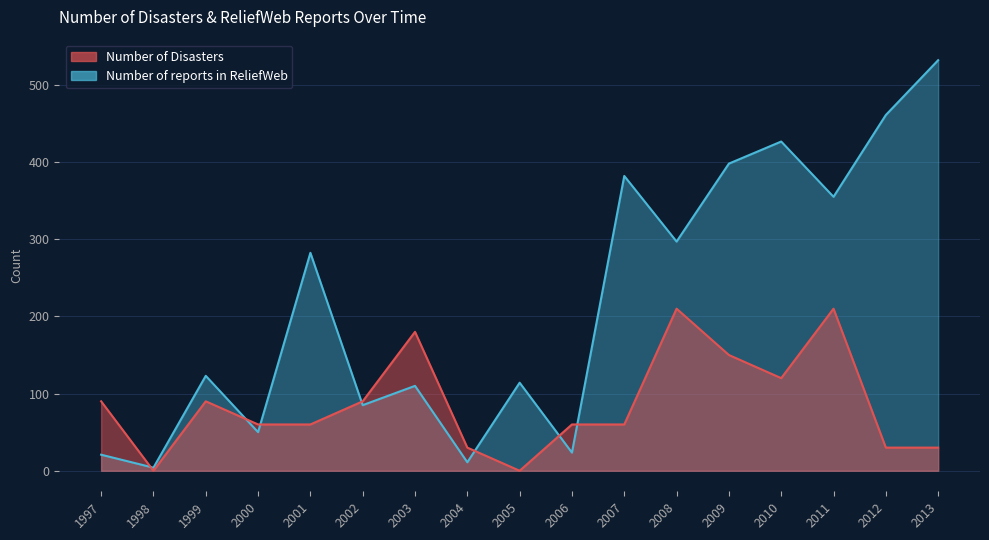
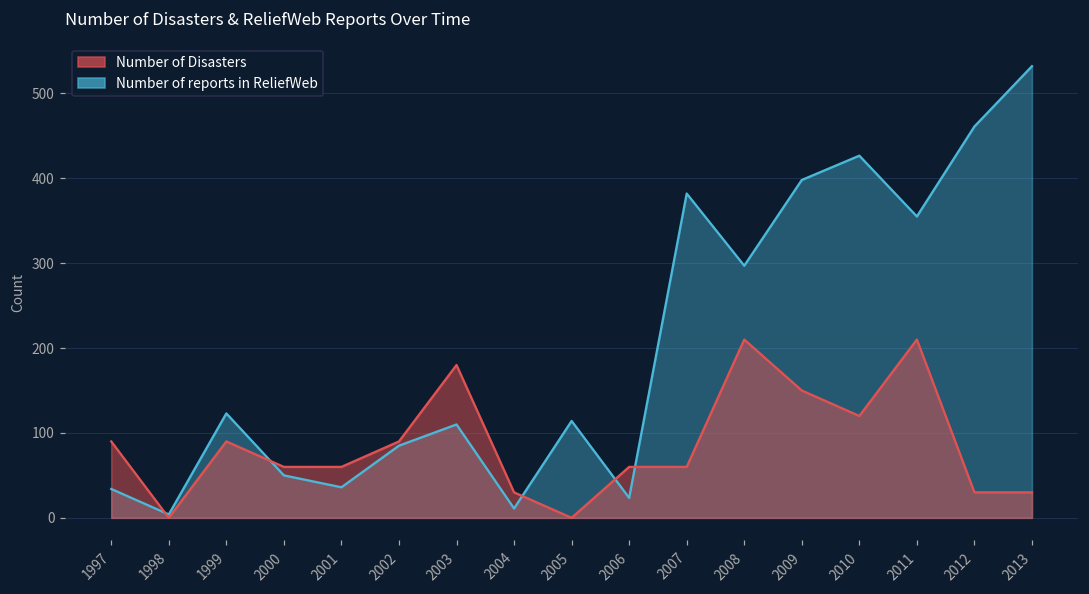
Number of reports in ReliefWeb, 1997: 20 -> 30
Number of reports in ReliefWeb, 2001: 280 -> 40
